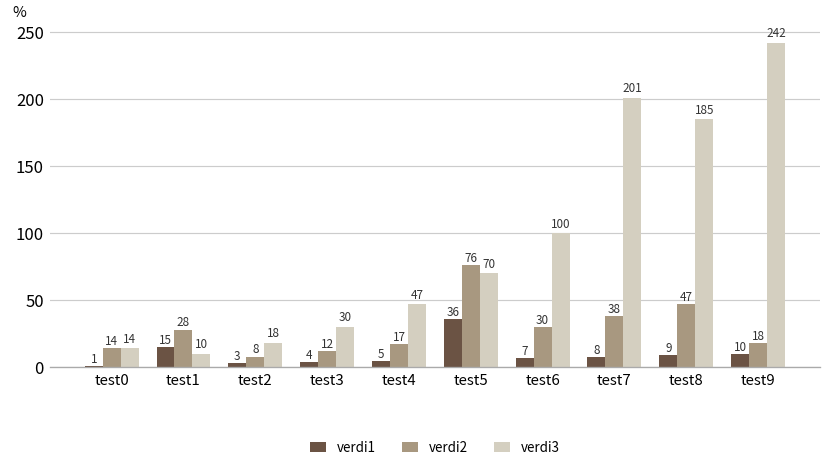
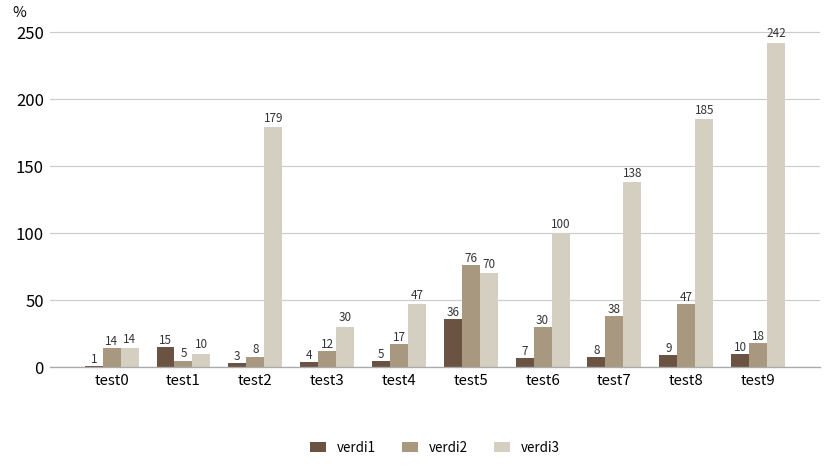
verdi2, test1: 28 -> 5
verdi3, test2: 18 -> 179
verdi3, test7: 201 -> 138
